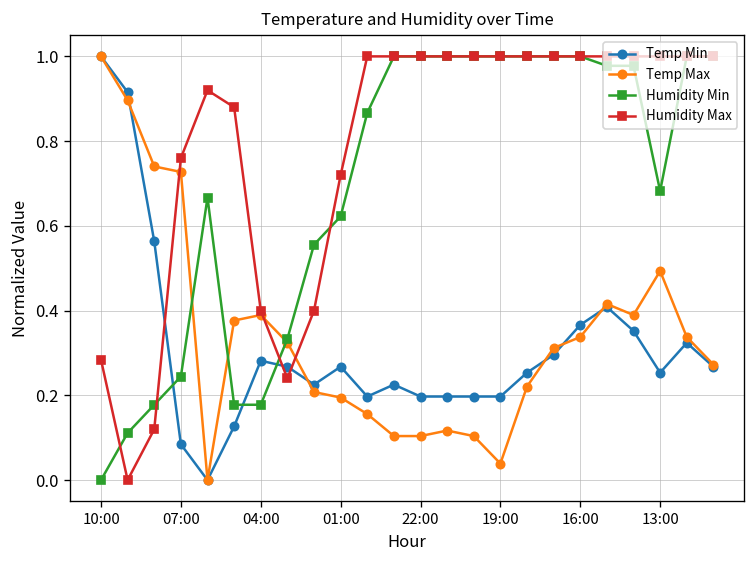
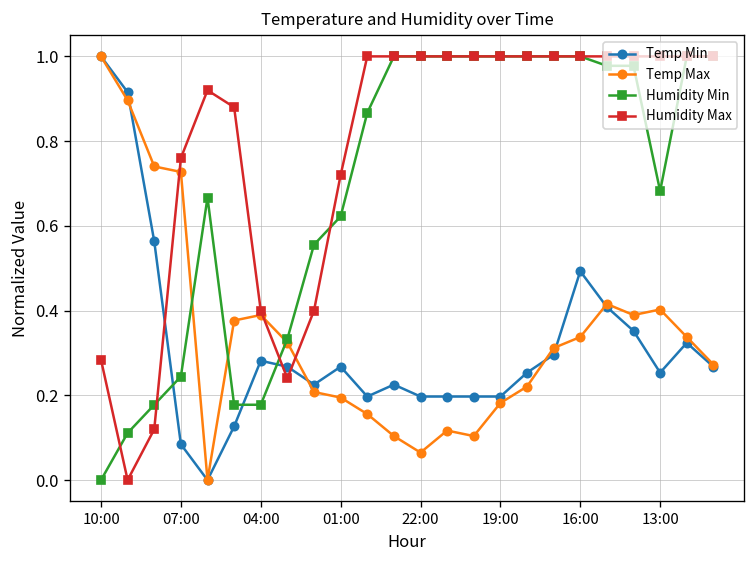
Temp Max, 22:00: 0.10 -> 0.06
Temp Max, 19:00: 0.04 -> 0.18
Temp Min, 16:00: 0.37 -> 0.49
Temp Max, 13:00: 0.49 -> 0.40
